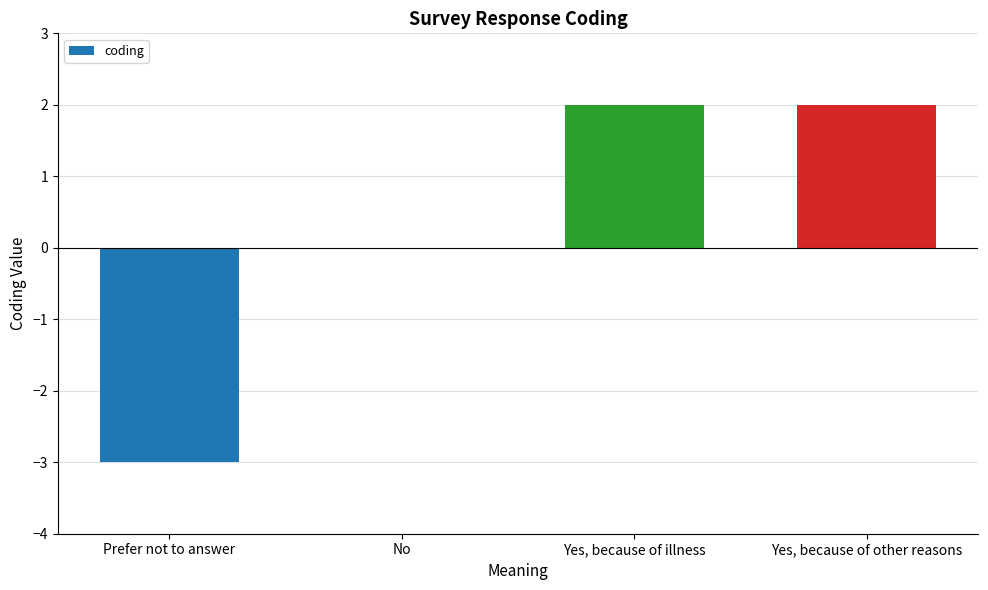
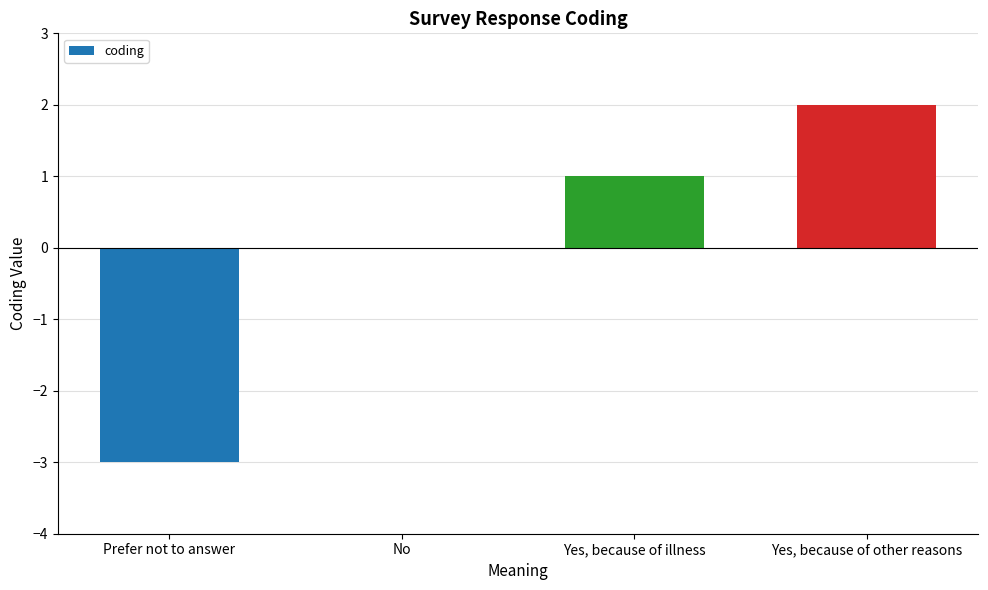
Yes, because of illness: 2 -> 1
